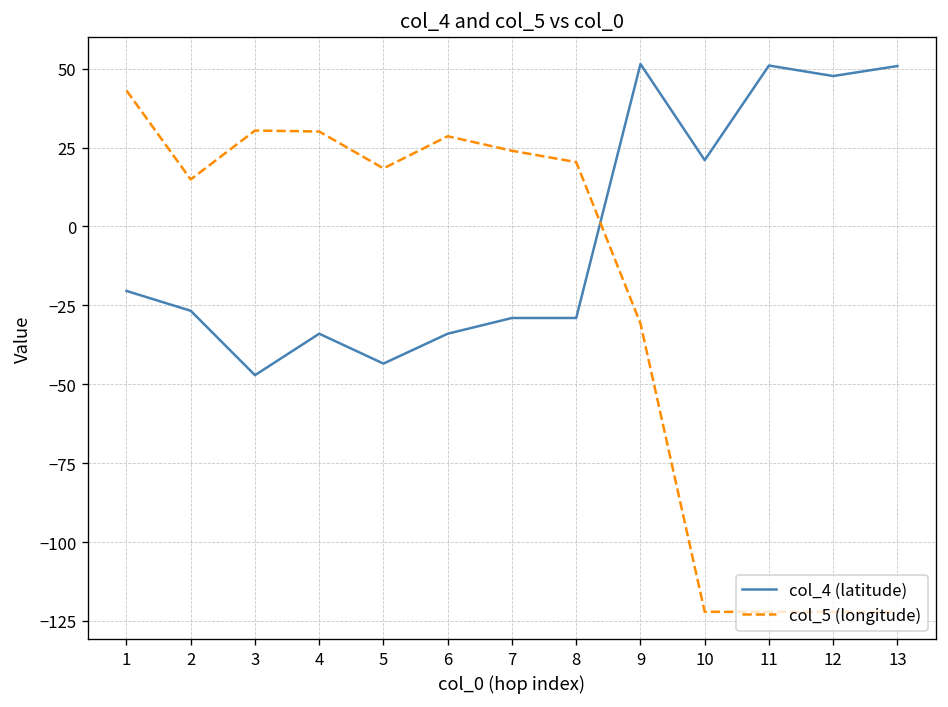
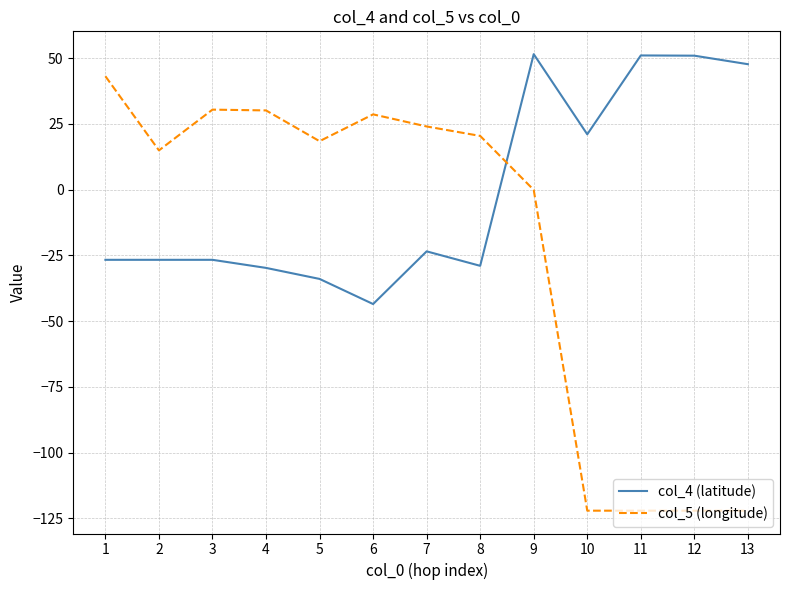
col_4 (latitude), 1: -20 -> -27
col_4 (latitude), 3: -47 -> -27
col_4 (latitude), 4: -34 -> -30
col_4 (latitude), 5: -43 -> -34
col_4 (latitude), 6: -34 -> -44
col_4 (latitude), 7: -29 -> -24
col_5 (longitude), 9: -31 -> 0
col_4 (latitude), 12: 48 -> 51
col_4 (latitude), 13: 51 -> 48
